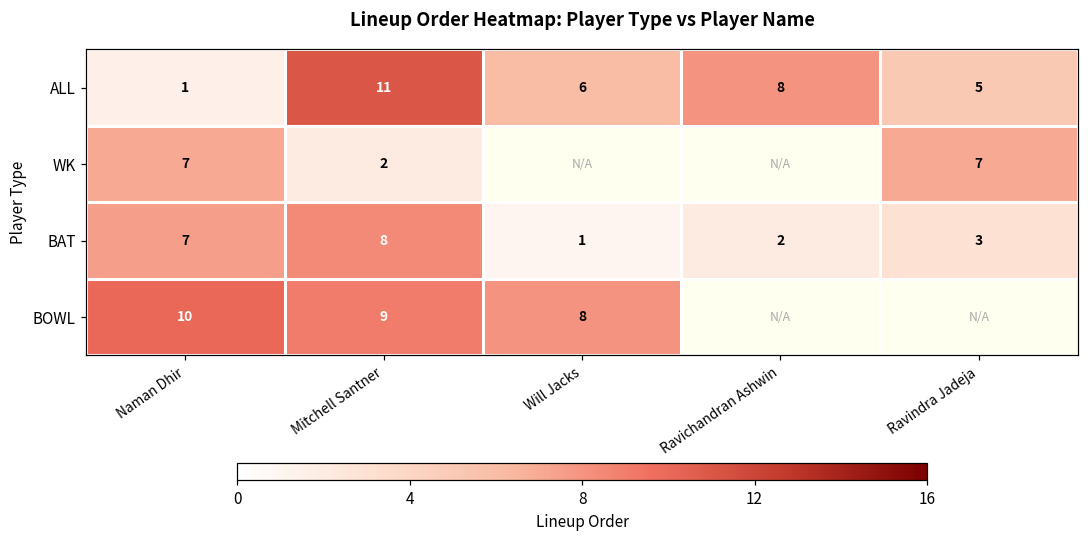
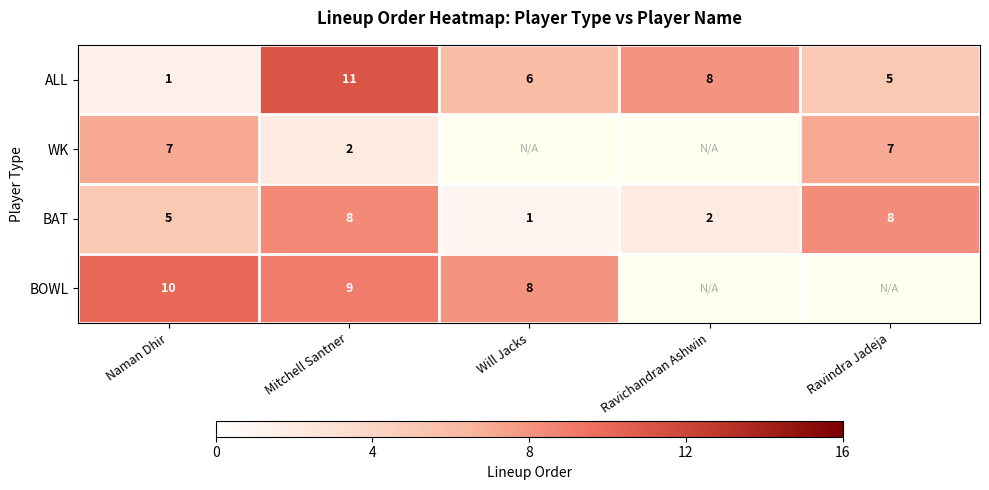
BAT, Naman Dhir: 7 -> 5
BAT, Ravindra Jadeja: 3 -> 8
